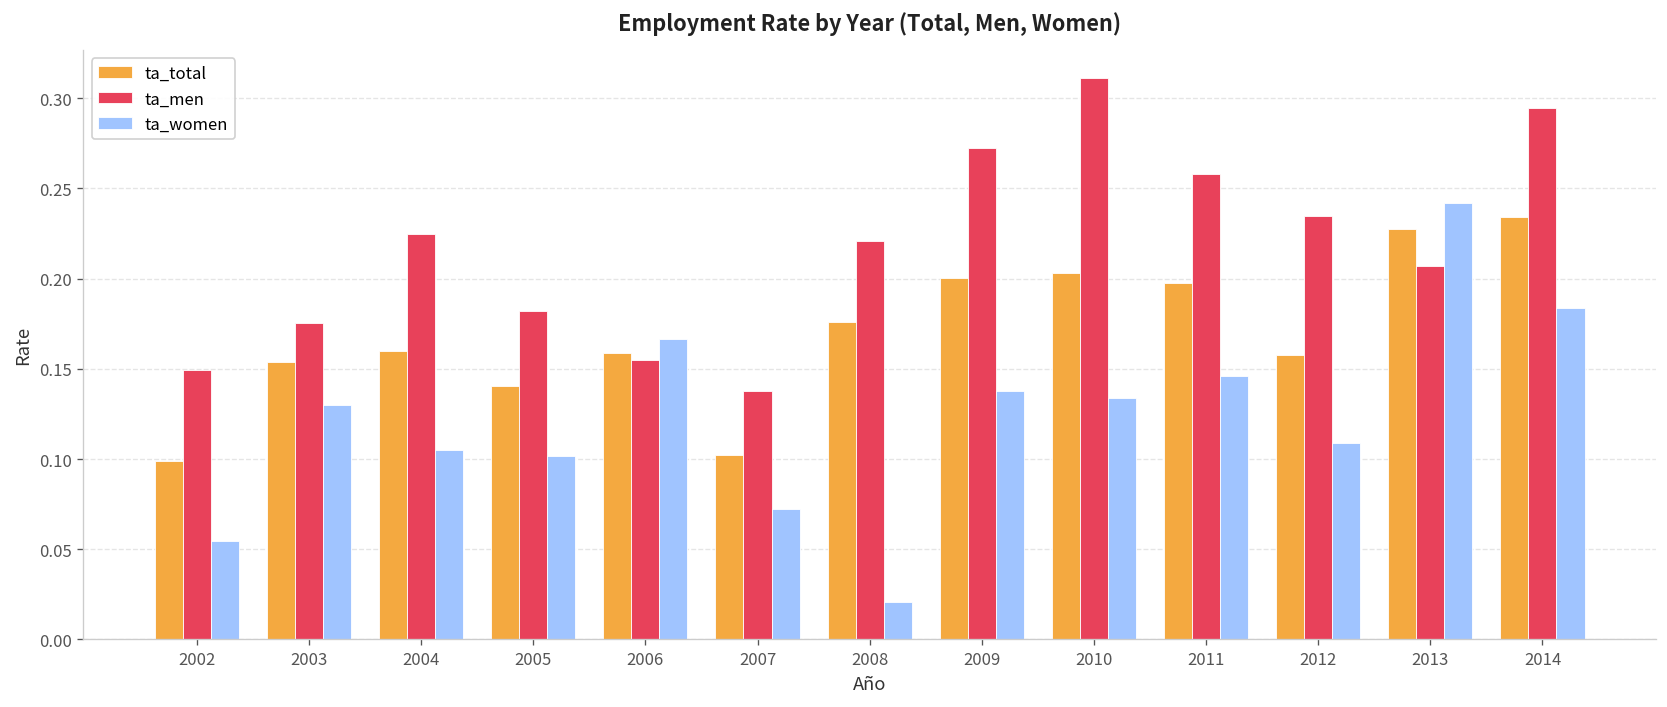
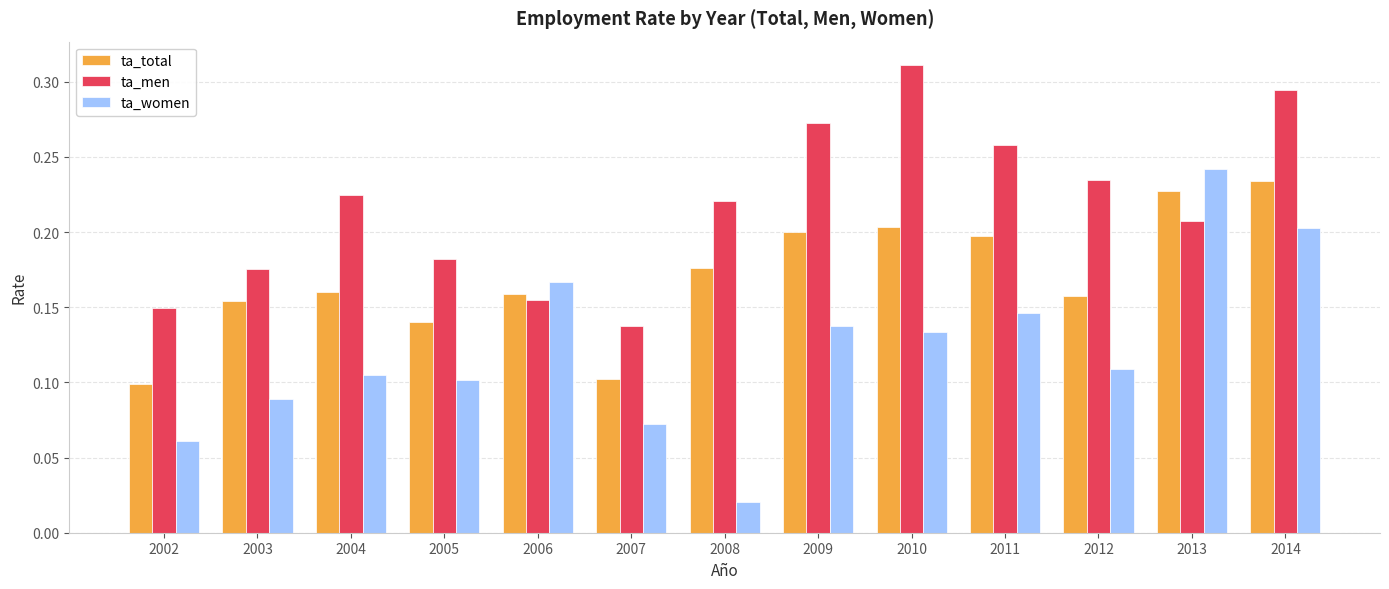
ta_women, 2002: 0.055 -> 0.061
ta_women, 2003: 0.130 -> 0.089
ta_women, 2014: 0.184 -> 0.203
